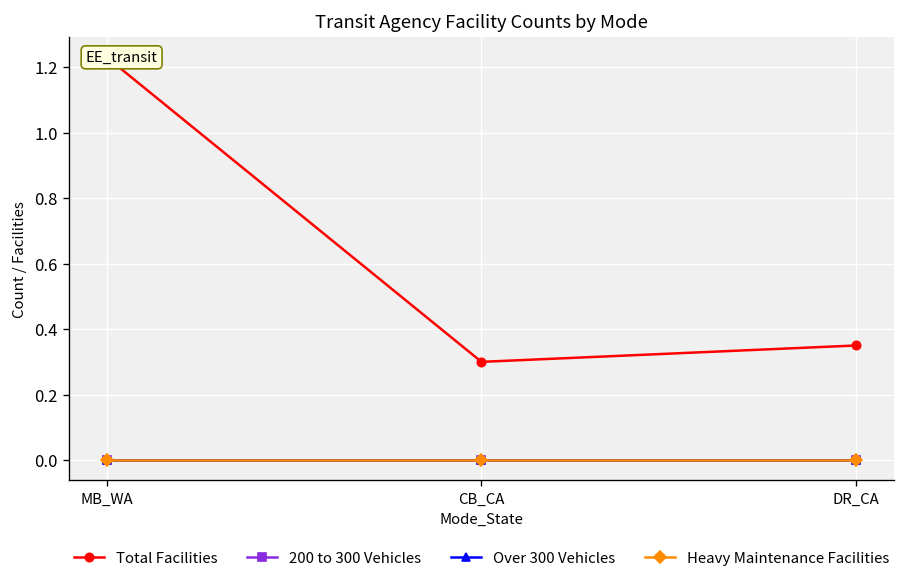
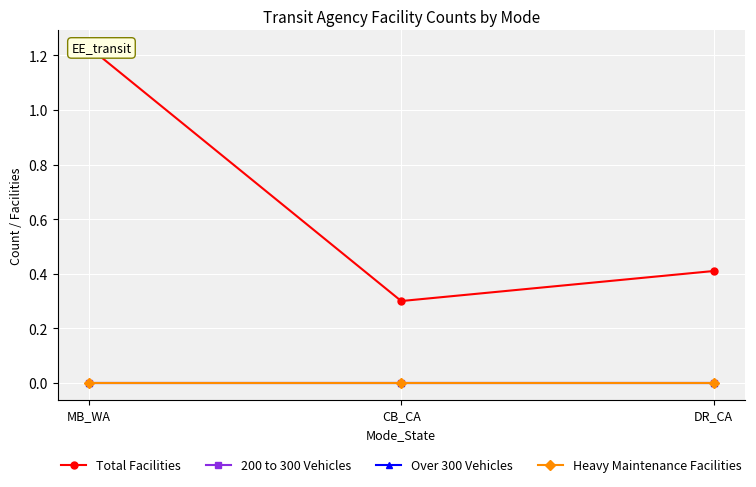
Total Facilities, DR_CA: 0.35 -> 0.41
